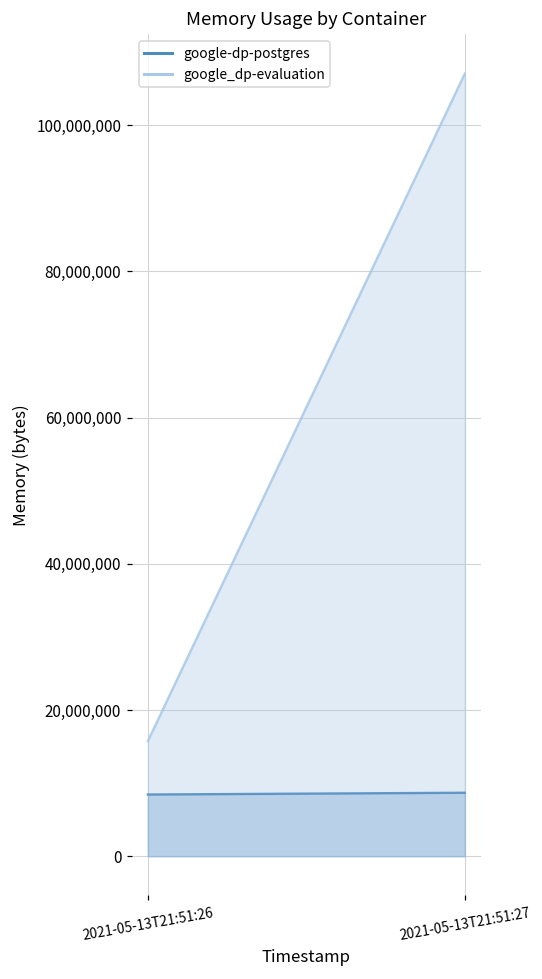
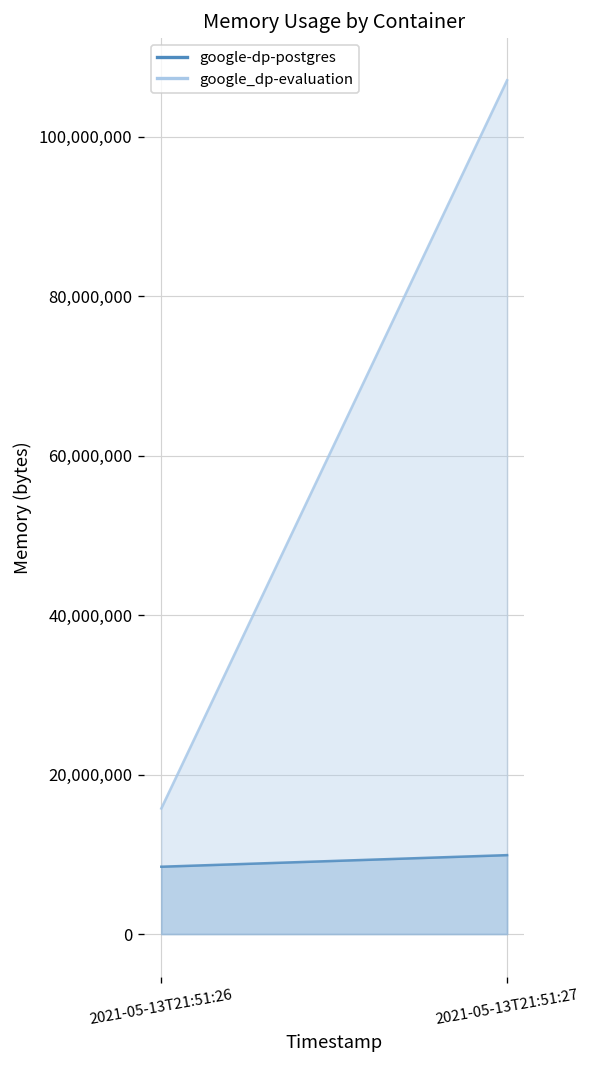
google-dp-postgres, 2021-05-13T21:51:27: 9,000,000 -> 10,000,000
